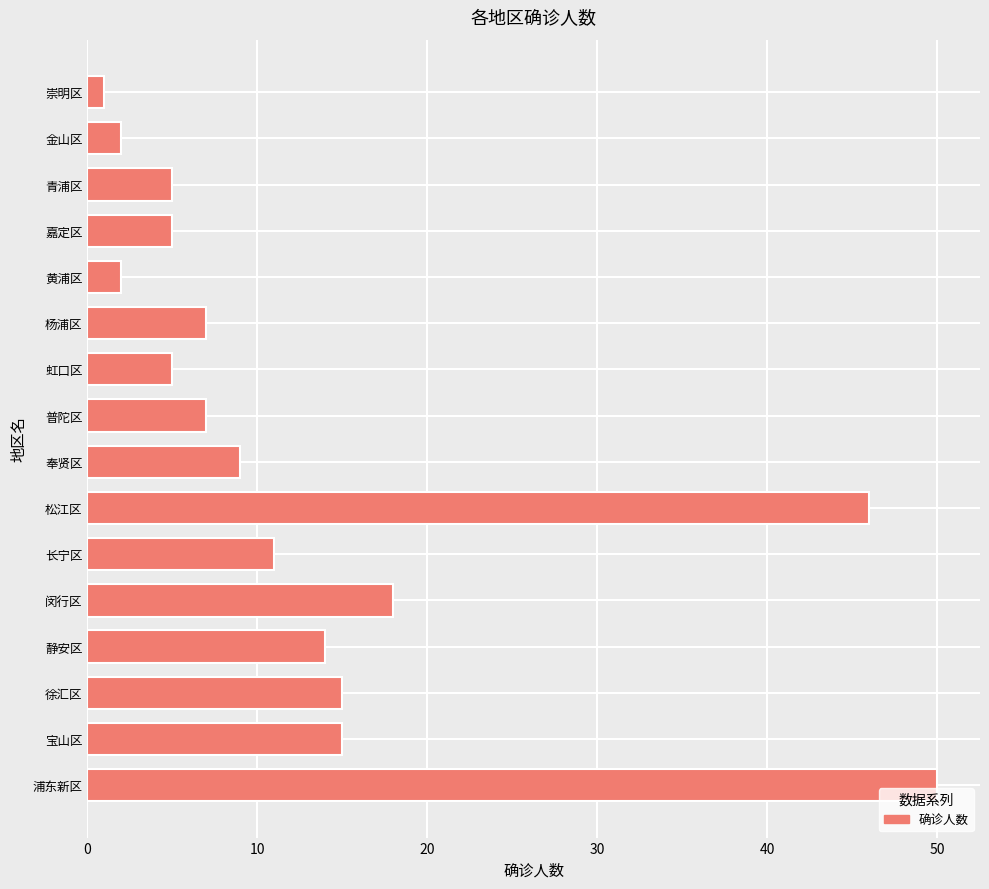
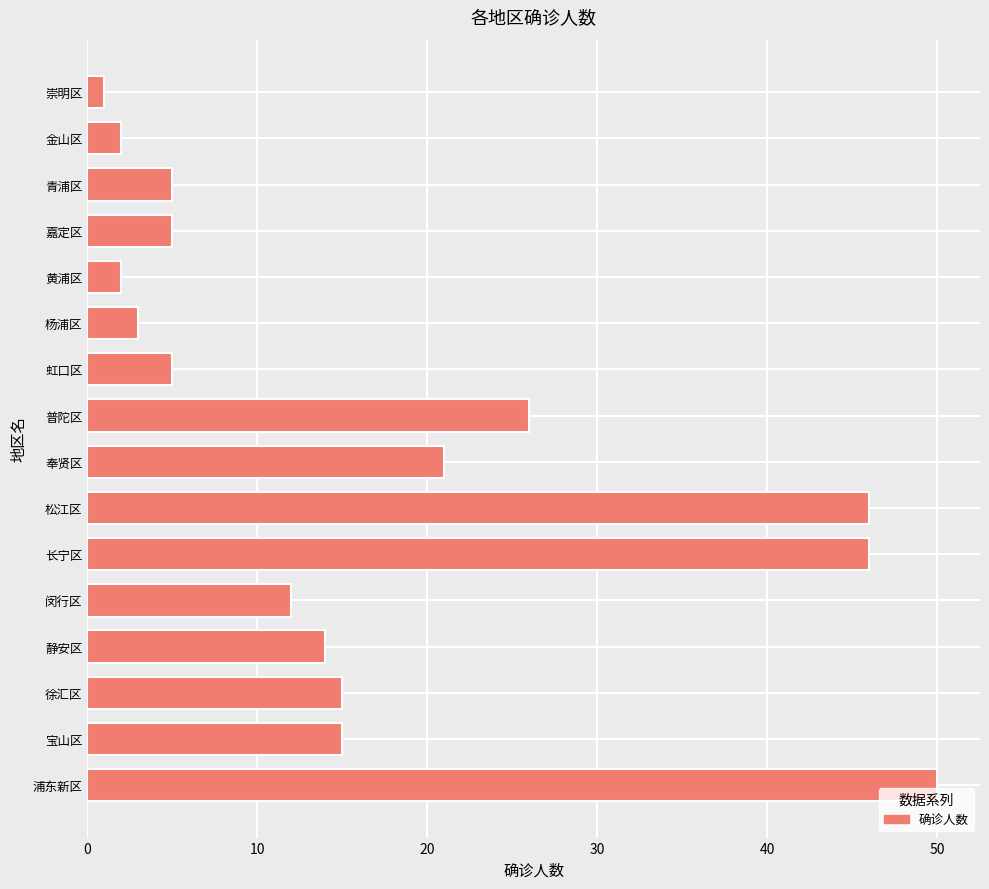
杨浦区: 7 -> 3
普陀区: 7 -> 26
奉贤区: 9 -> 21
长宁区: 11 -> 46
闵行区: 18 -> 12
